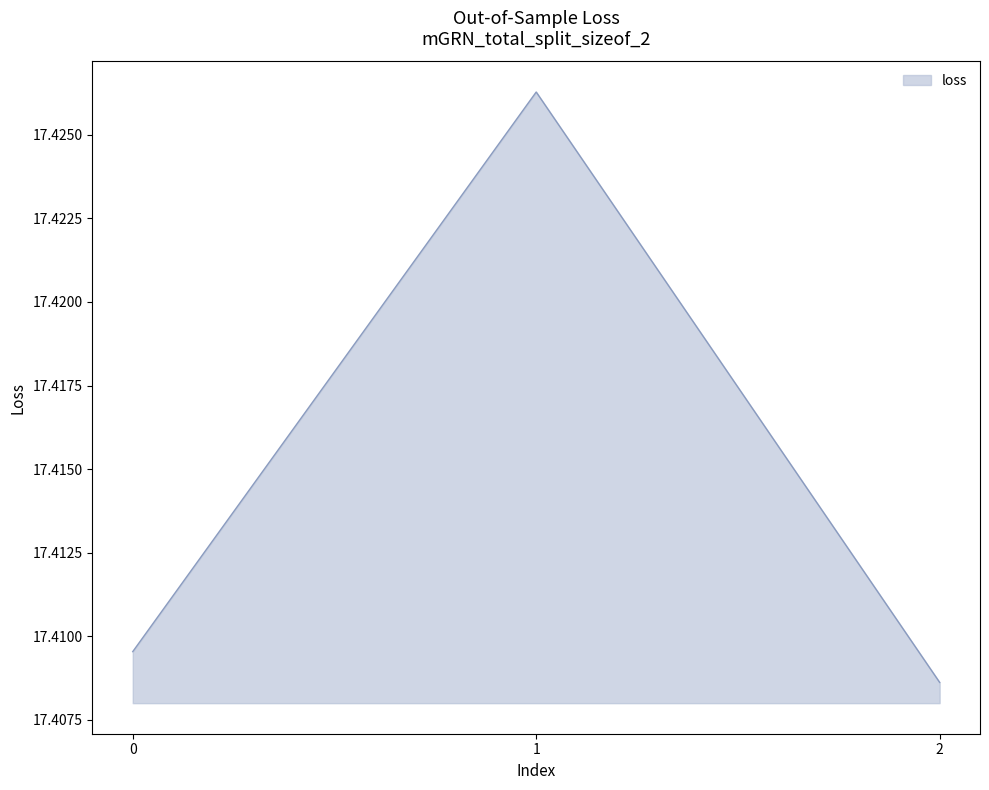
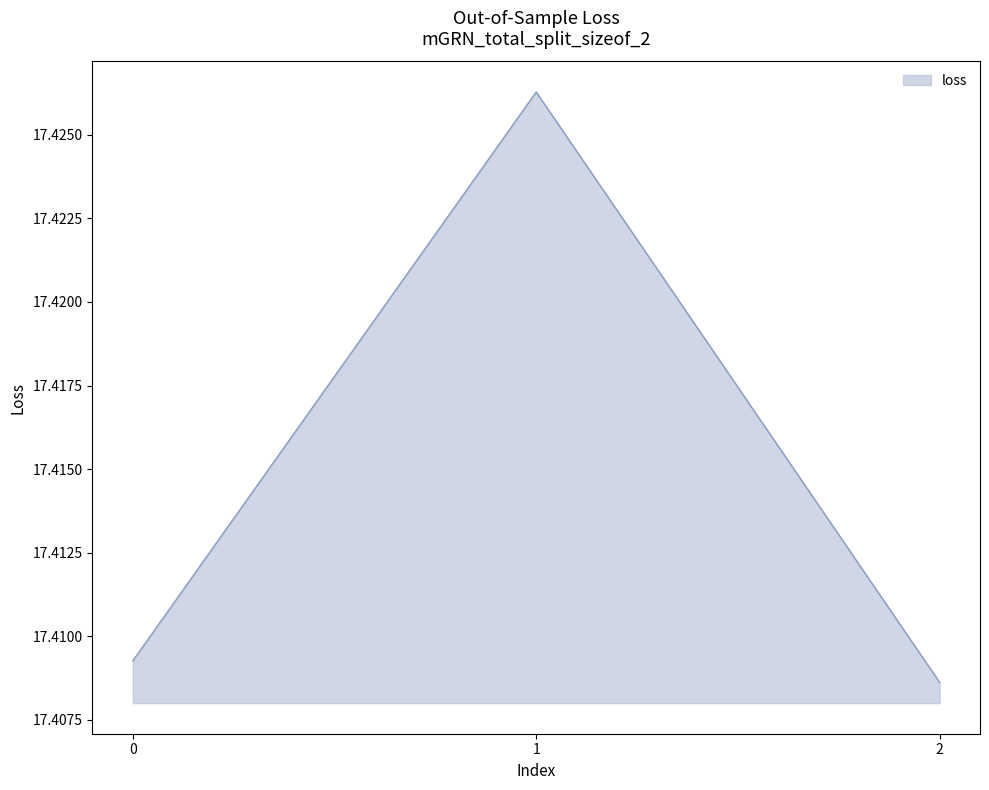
0: 17.4095 -> 17.4093
